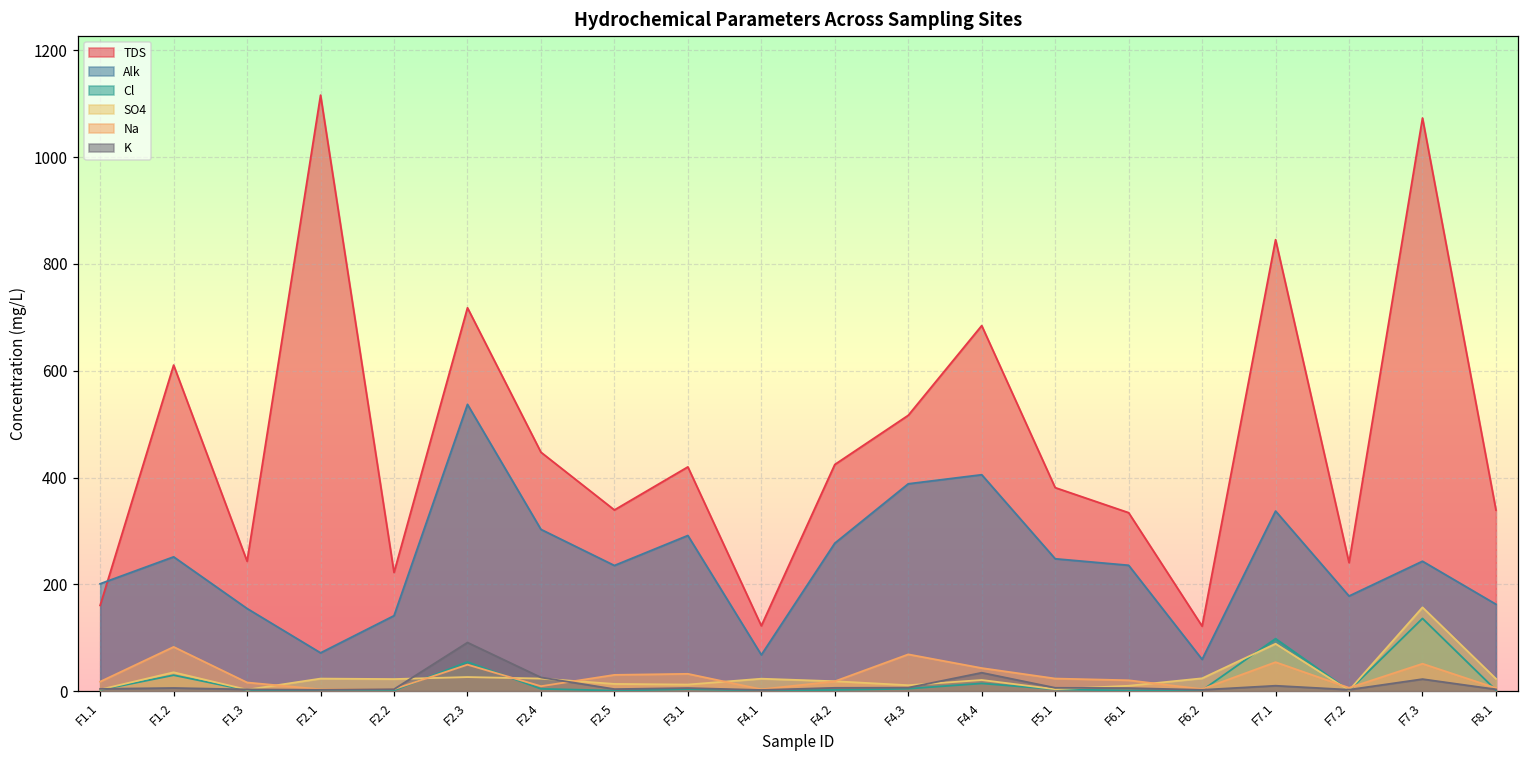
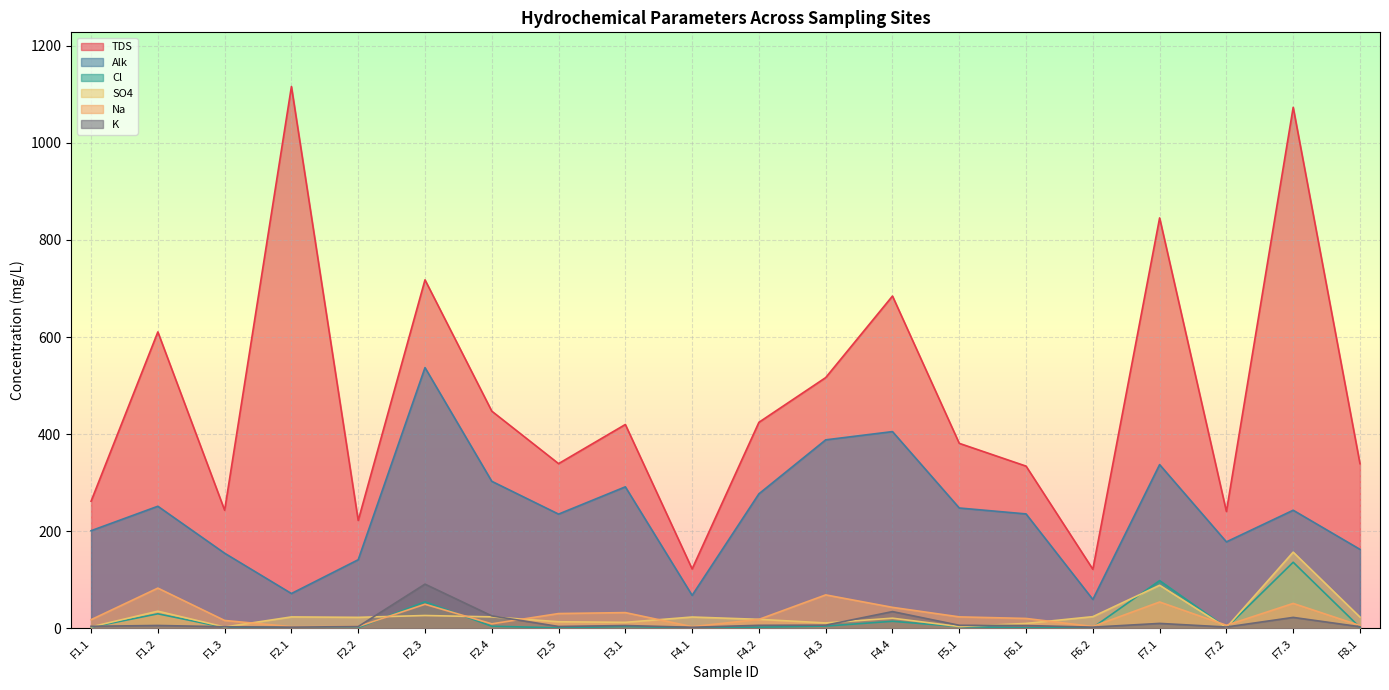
TDS, F1.1: 160 -> 260
